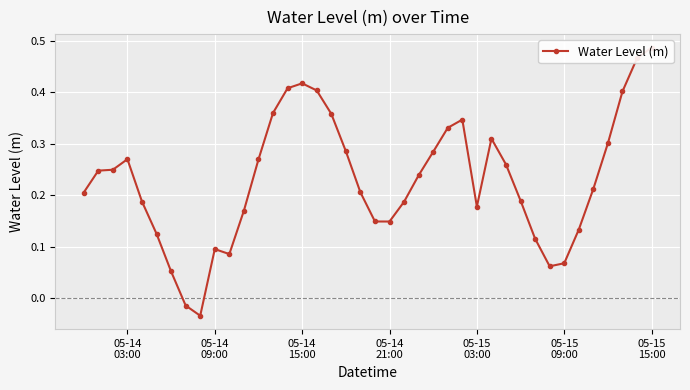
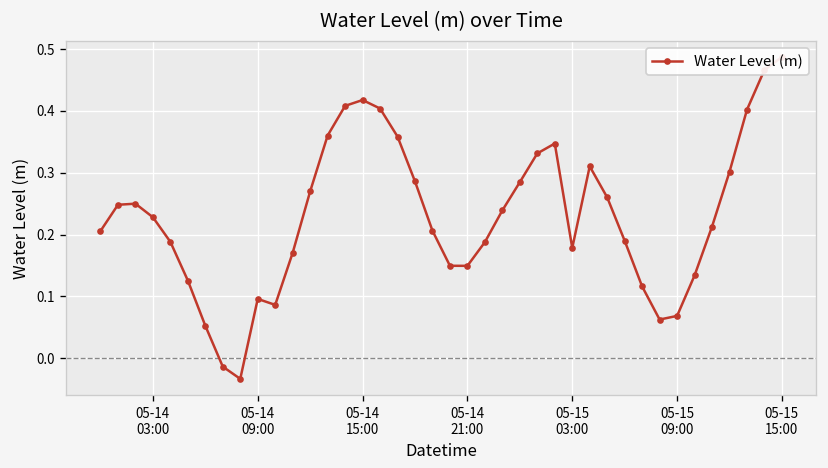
05-14 03:00: 0.27 -> 0.23
